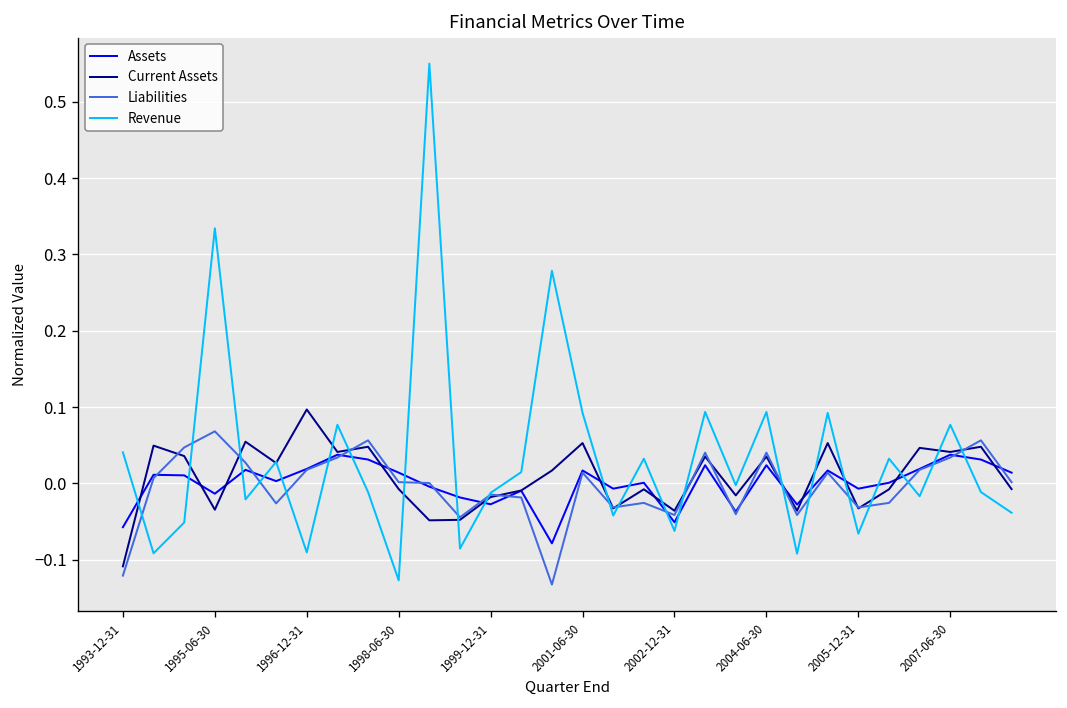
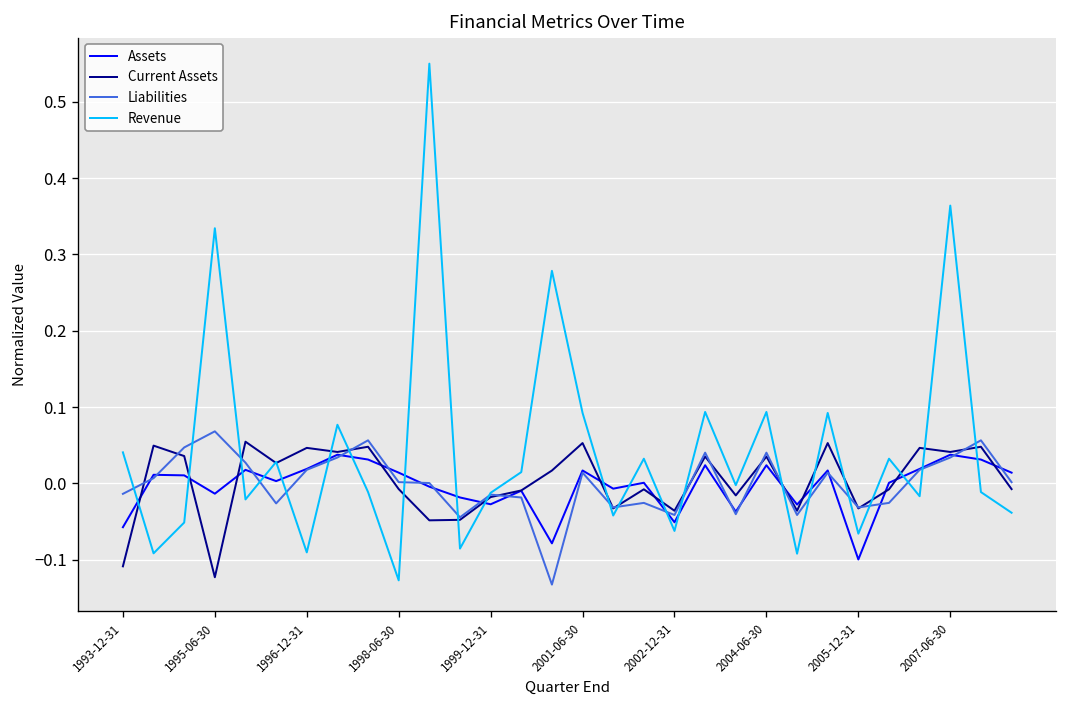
Liabilities, 1993-12-31: -0.12 -> -0.01
Current Assets, 1995-06-30: -0.03 -> -0.12
Current Assets, 1996-12-31: 0.10 -> 0.05
Assets, 2005-12-31: -0.01 -> -0.10
Revenue, 2007-06-30: 0.08 -> 0.36
